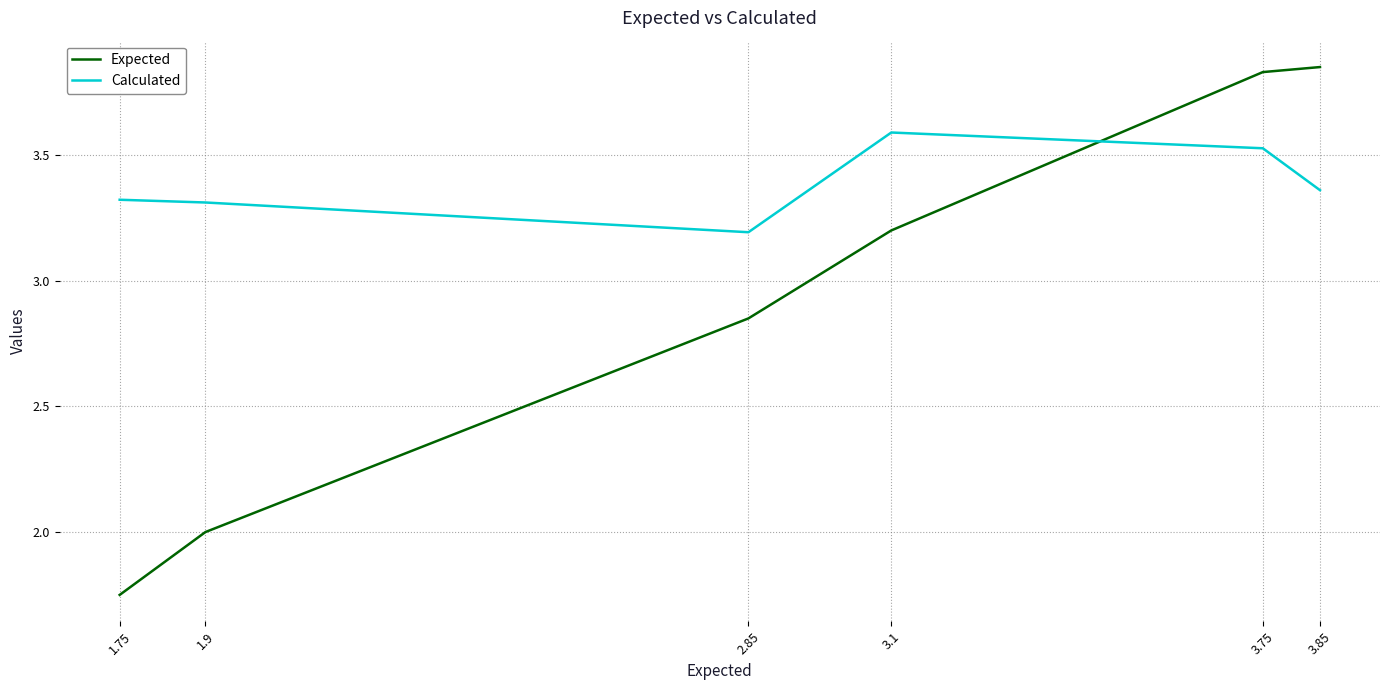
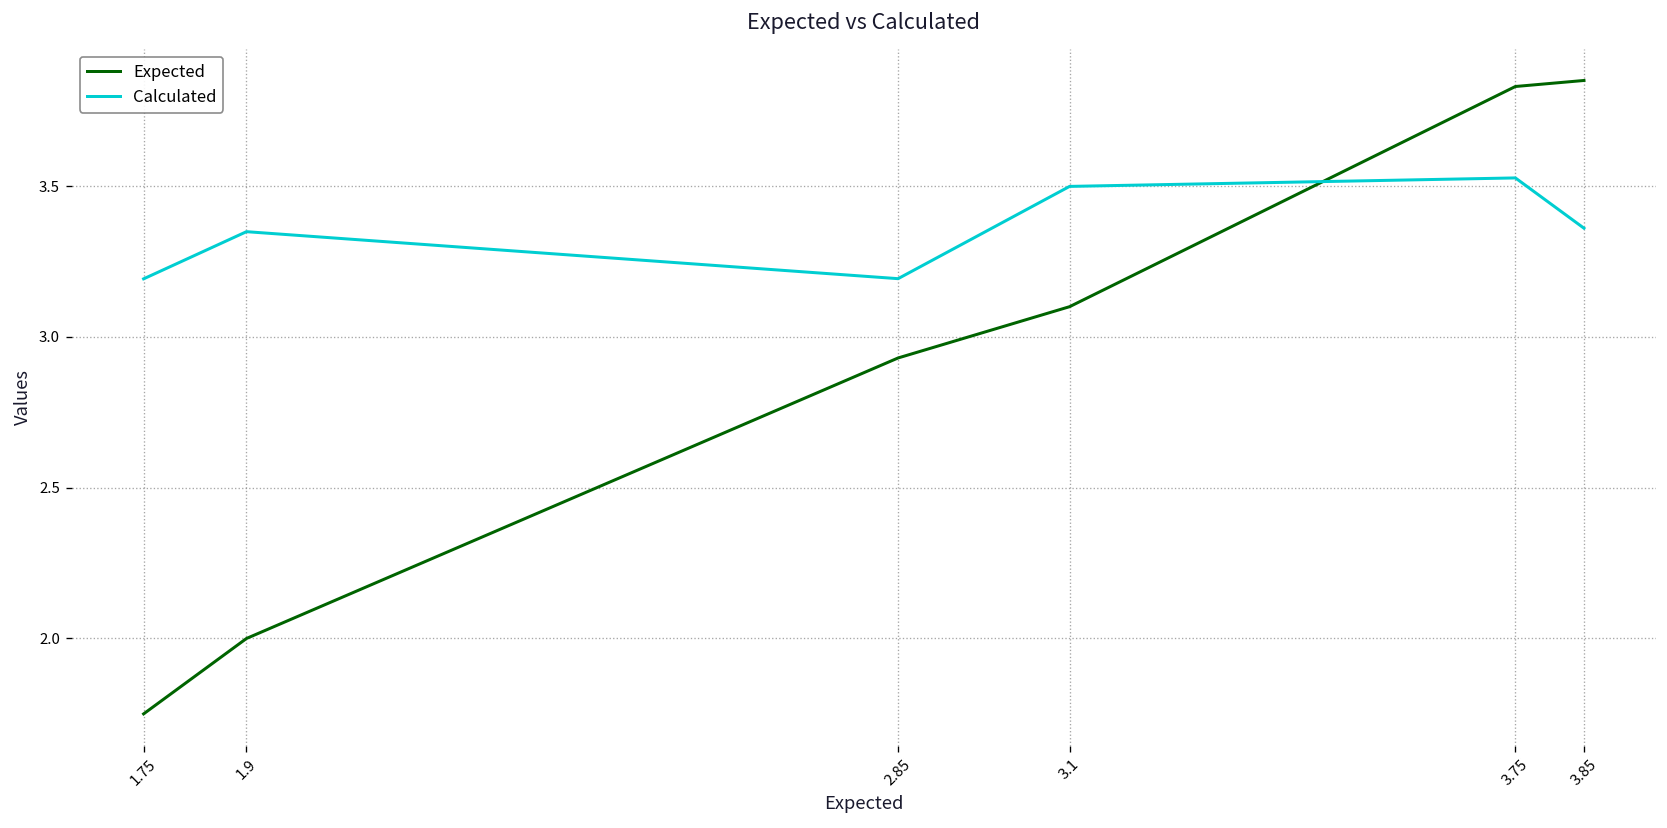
Calculated, 1.75: 3.32 -> 3.19
Calculated, 1.9: 3.31 -> 3.35
Expected, 2.85: 2.85 -> 2.93
Expected, 3.1: 3.2 -> 3.1
Calculated, 3.1: 3.59 -> 3.50
